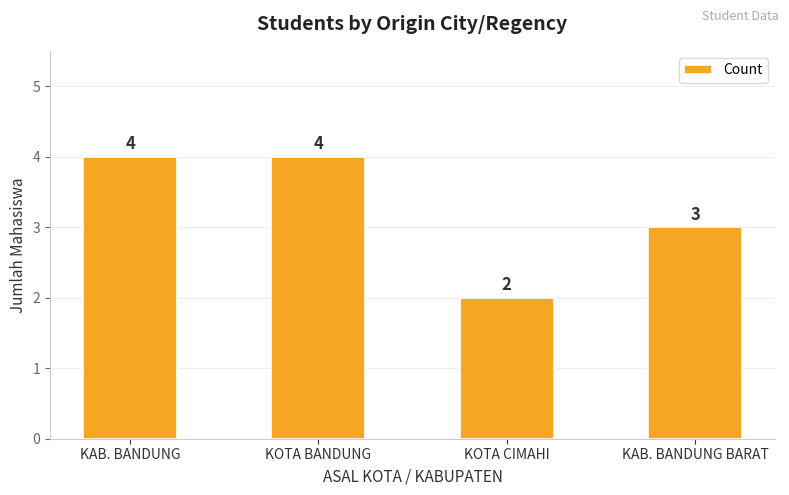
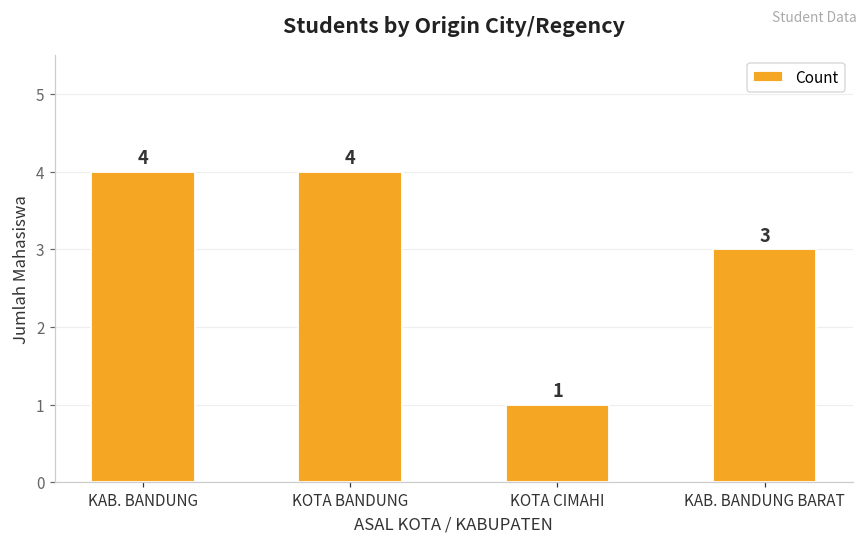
KOTA CIMAHI: 2 -> 1
